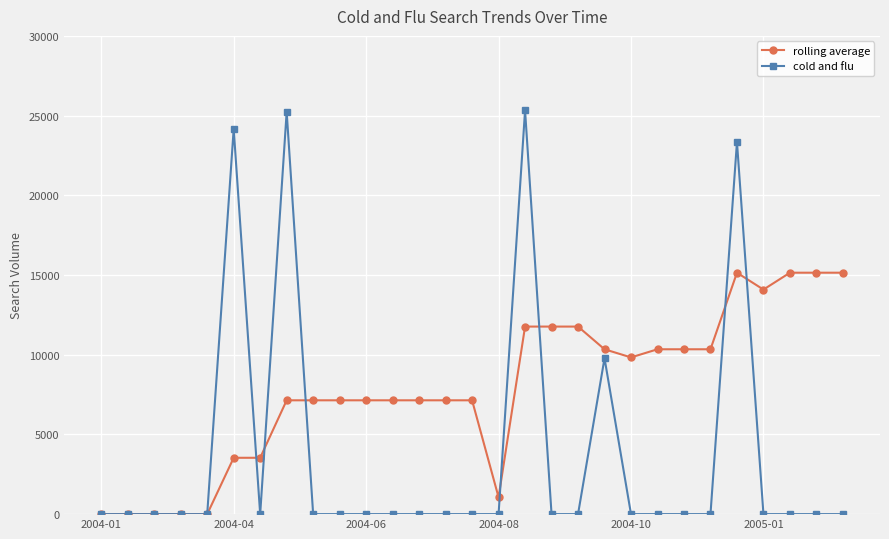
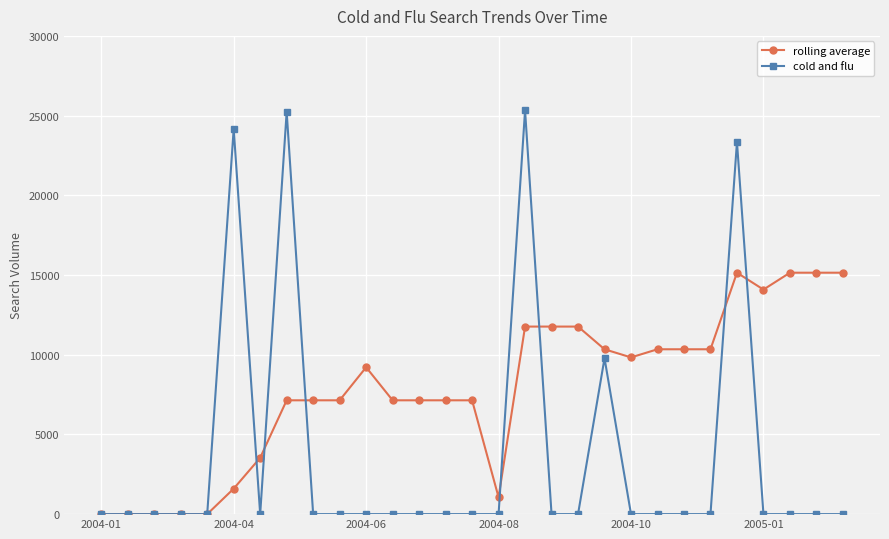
rolling average, 2004-04: 3500 -> 1600
rolling average, 2004-06: 7100 -> 9200
